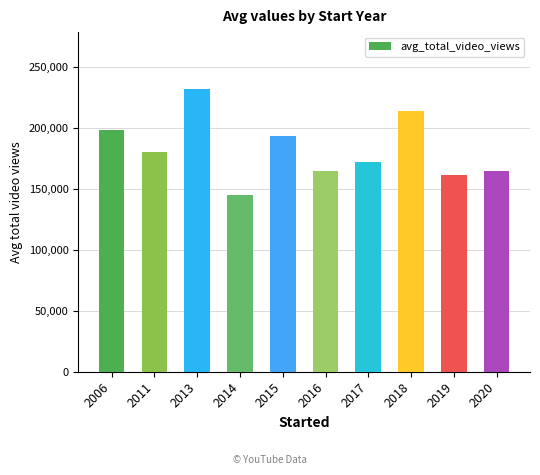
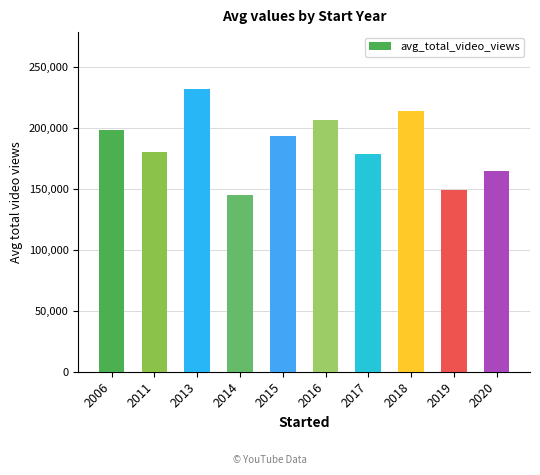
2016: 165,000 -> 207,000
2017: 172,000 -> 179,000
2019: 162,000 -> 149,000
